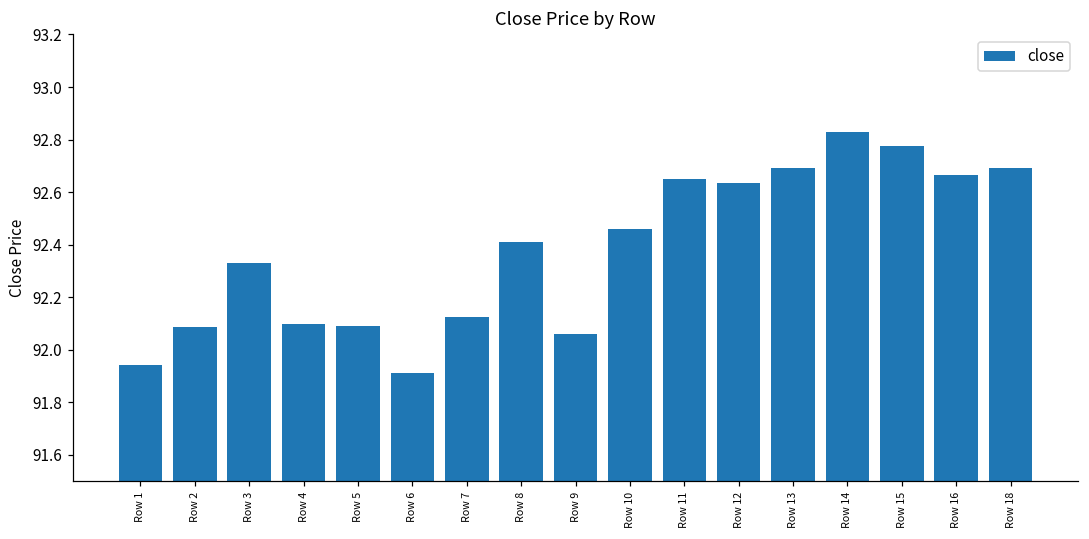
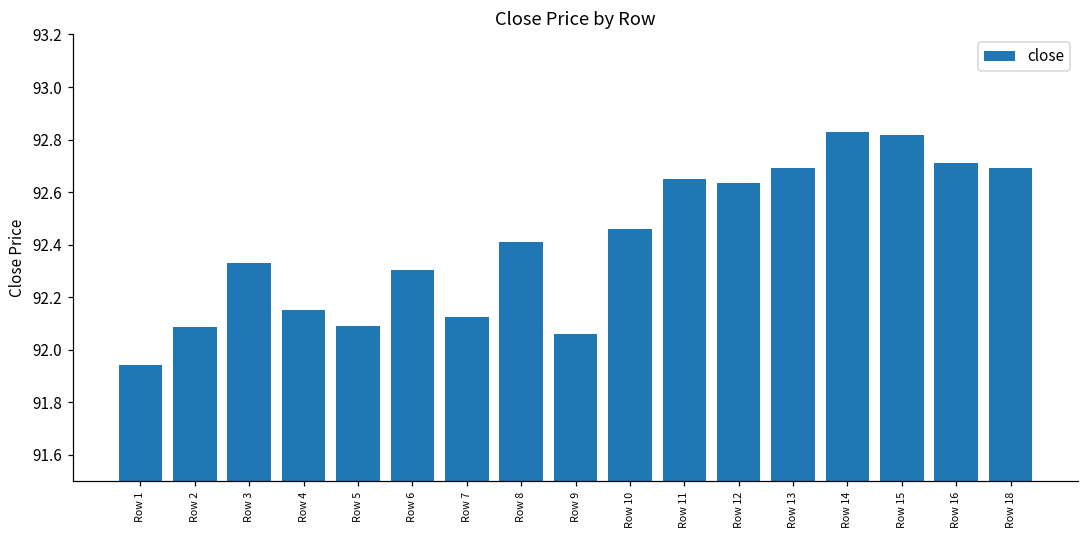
Row 4: 92.10 -> 92.15
Row 6: 91.91 -> 92.30
Row 15: 92.78 -> 92.82
Row 16: 92.67 -> 92.71
